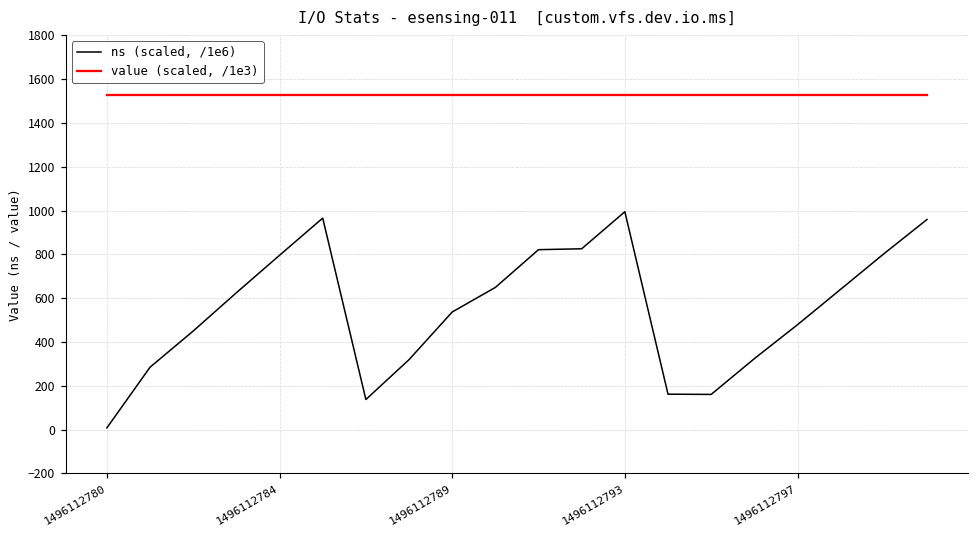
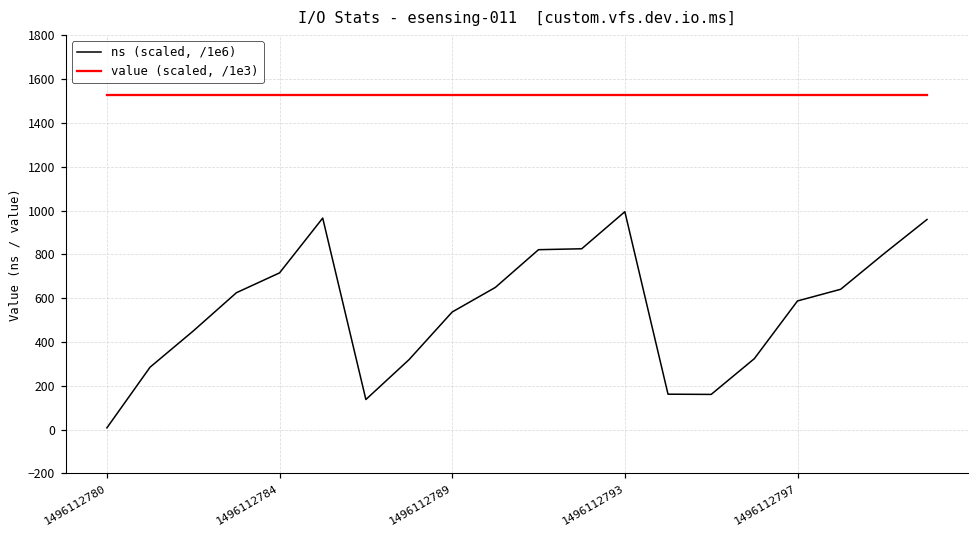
ns (scaled, /1e6), 1496112784: 800 -> 720
ns (scaled, /1e6), 1496112797: 480 -> 590
